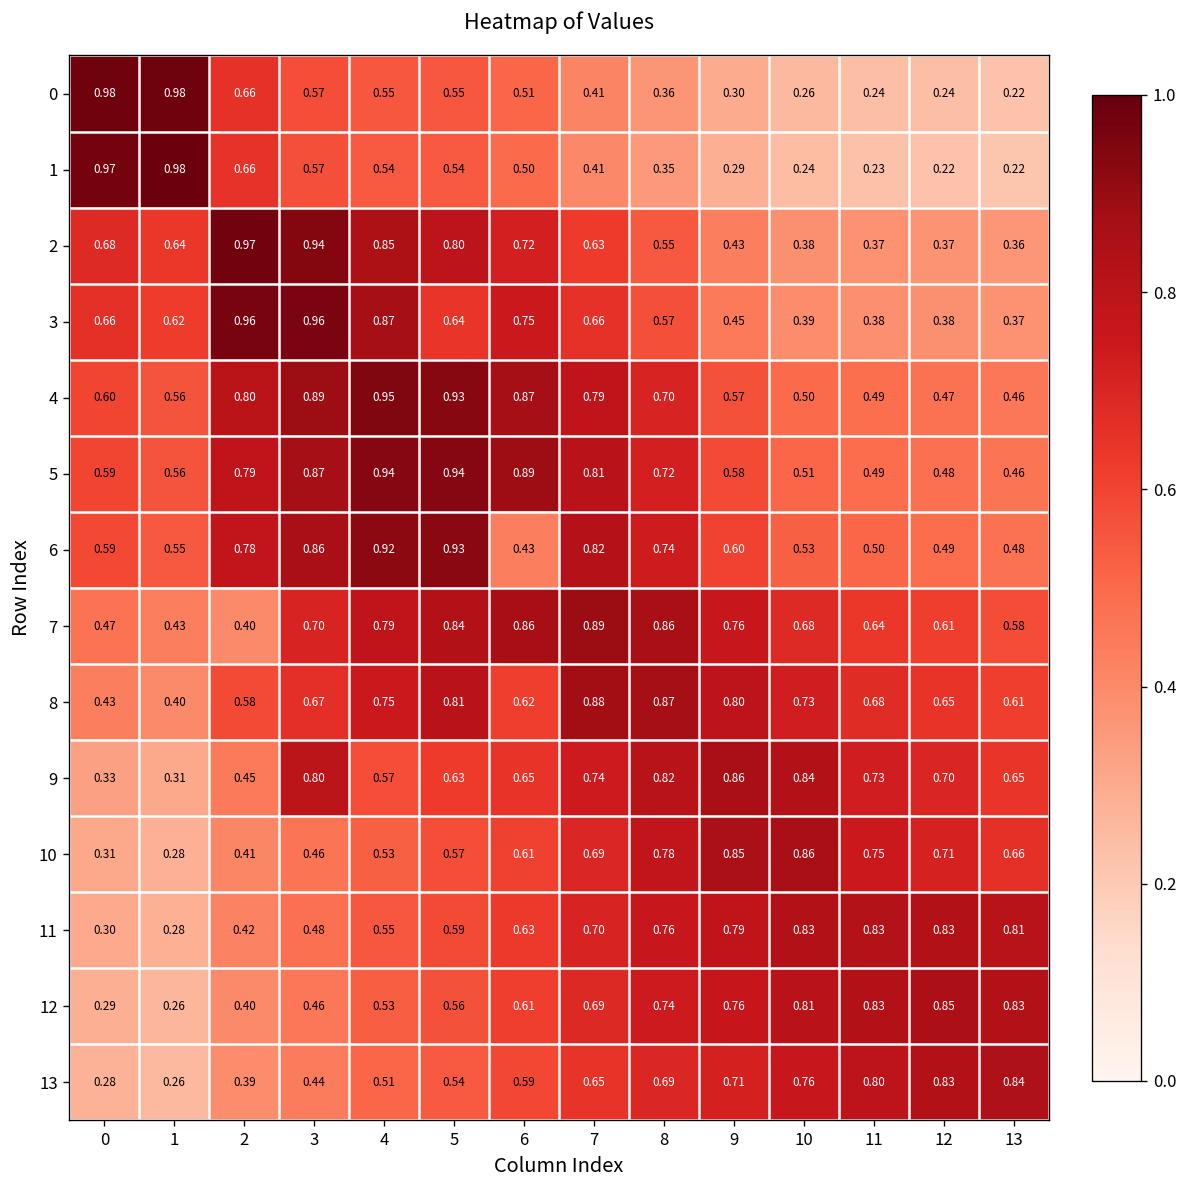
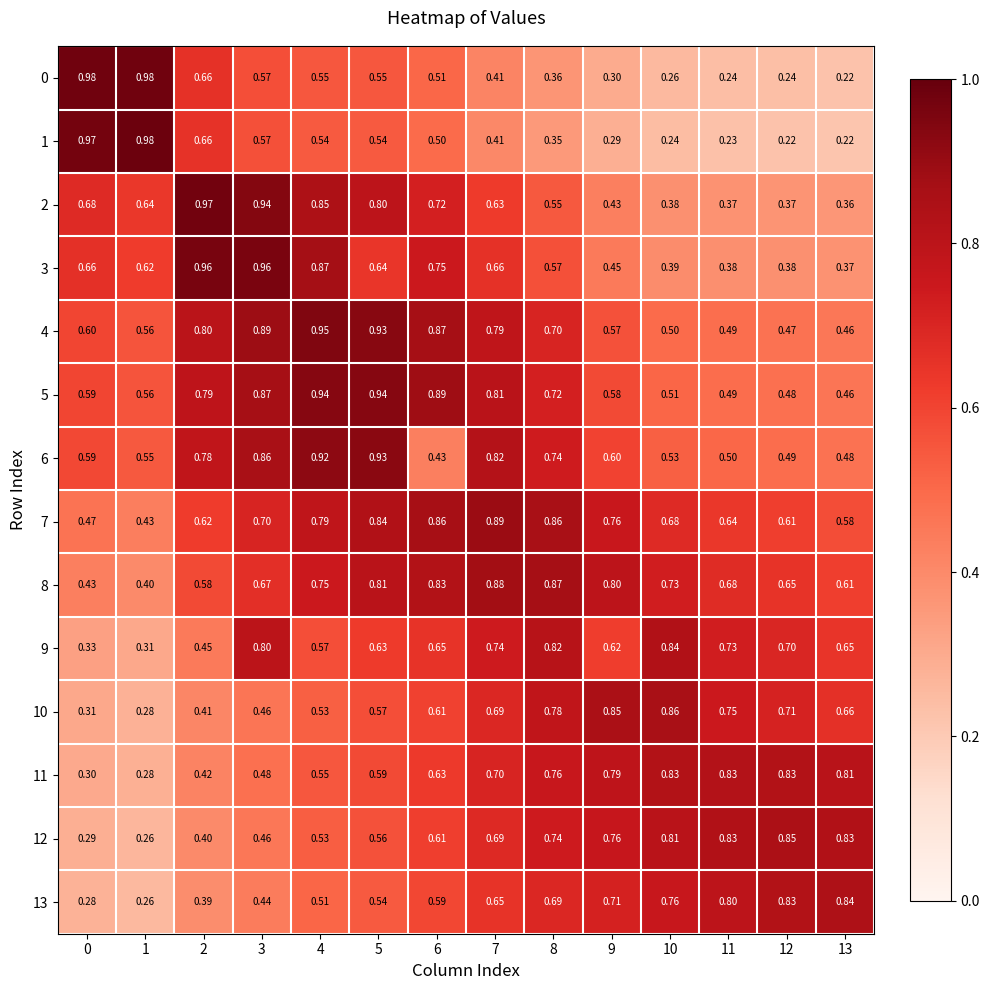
7, 2: 0.40 -> 0.62
8, 6: 0.62 -> 0.83
9, 9: 0.86 -> 0.62
